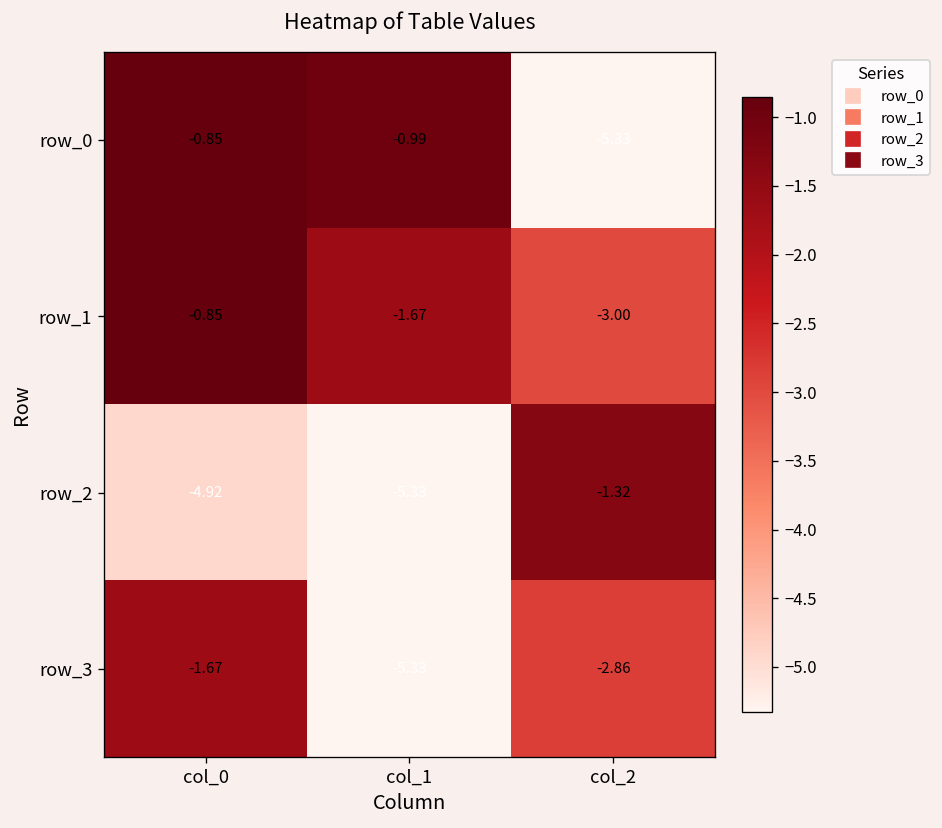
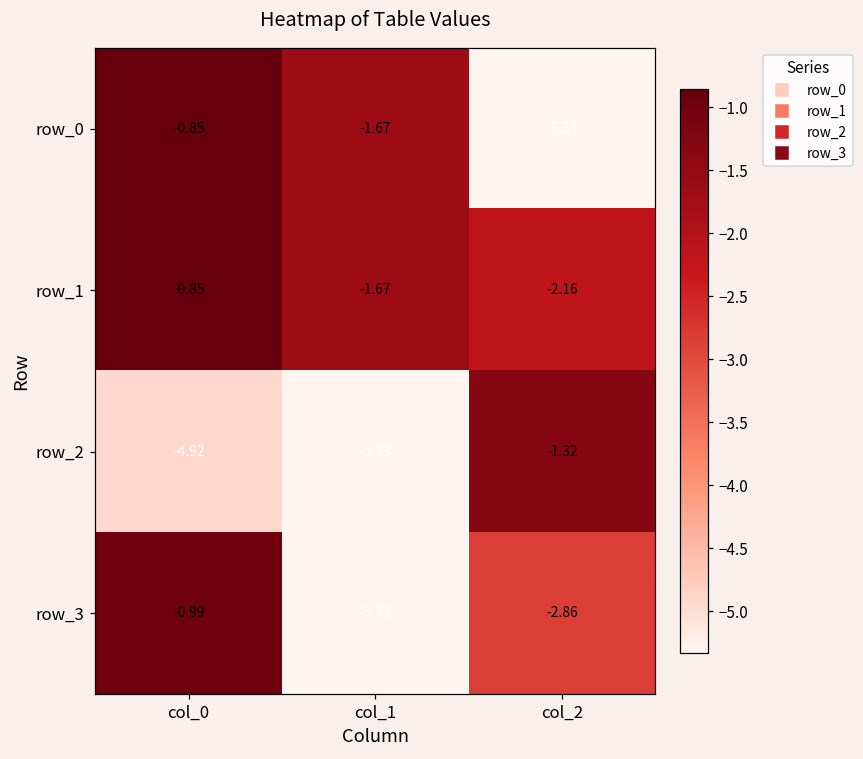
row_0, col_1: -0.99 -> -1.67
row_1, col_2: -3.00 -> -2.16
row_3, col_0: -1.67 -> -0.99
